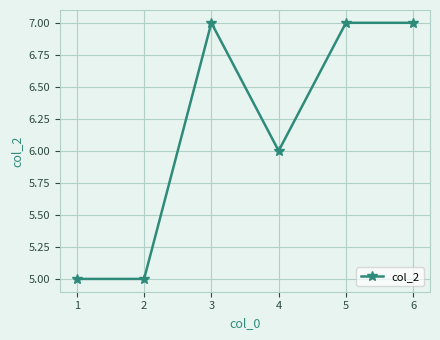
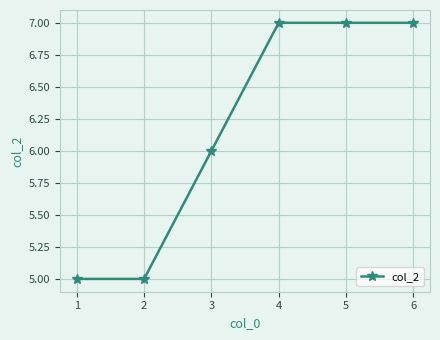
3: 7 -> 6
4: 6 -> 7
